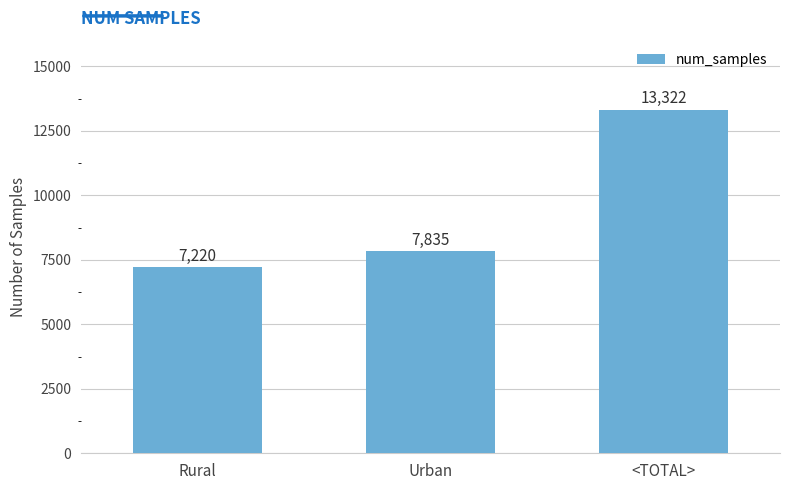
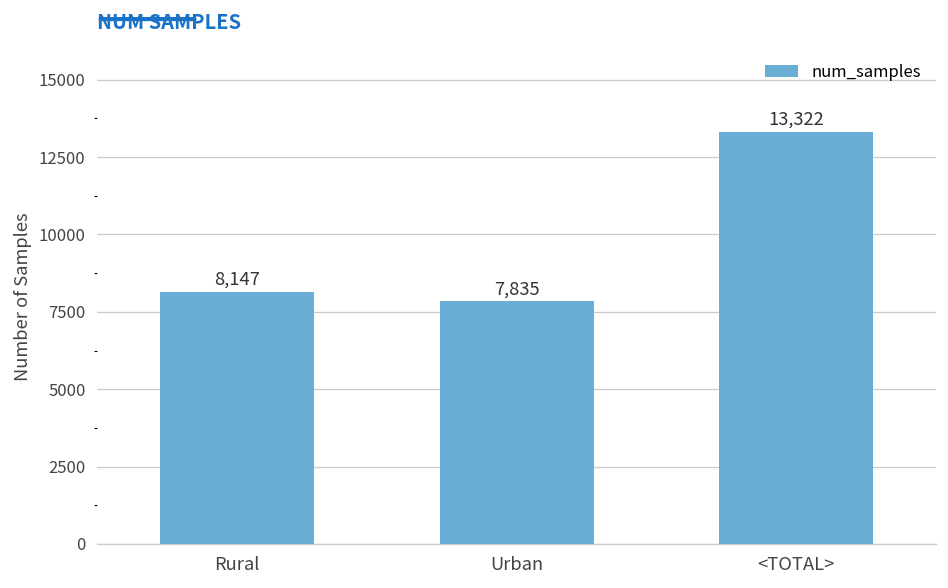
Rural: 7,220 -> 8,147
